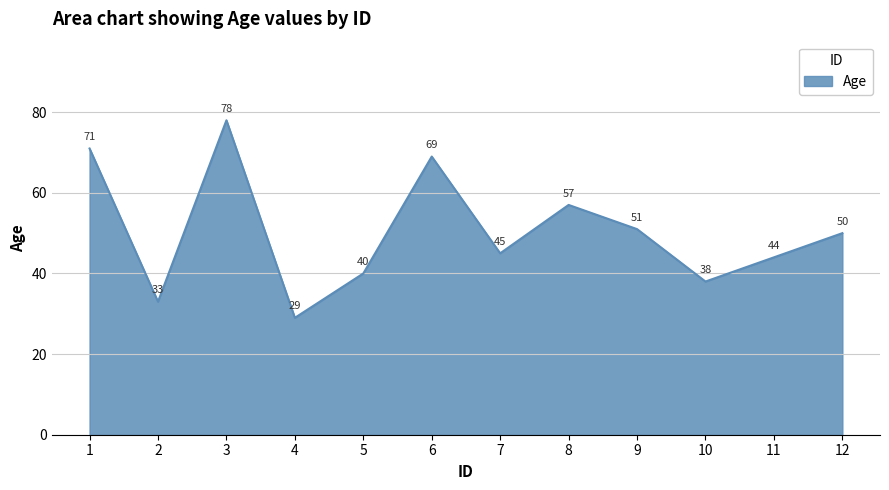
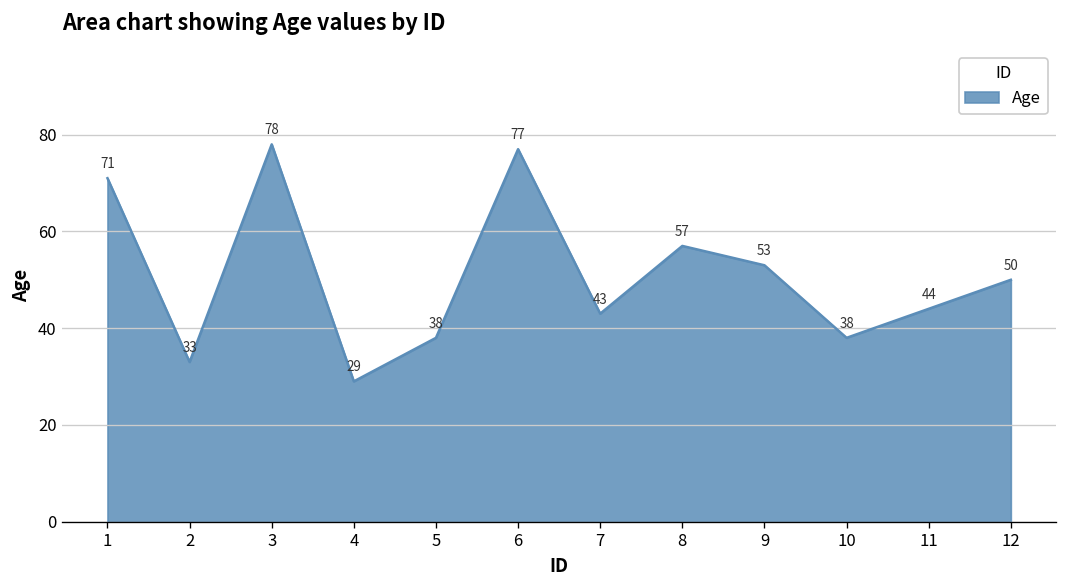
5: 40 -> 38
6: 69 -> 77
7: 45 -> 43
9: 51 -> 53
